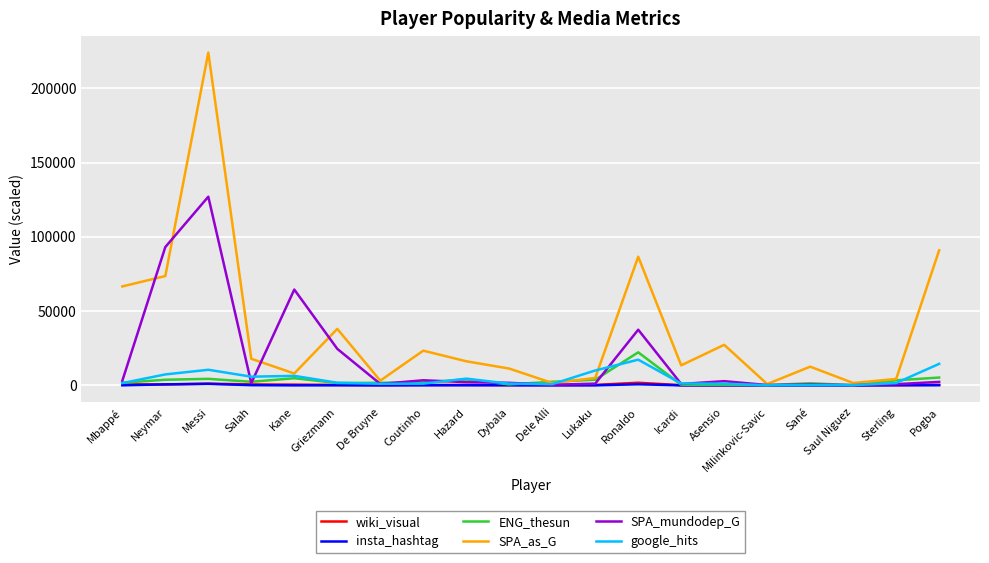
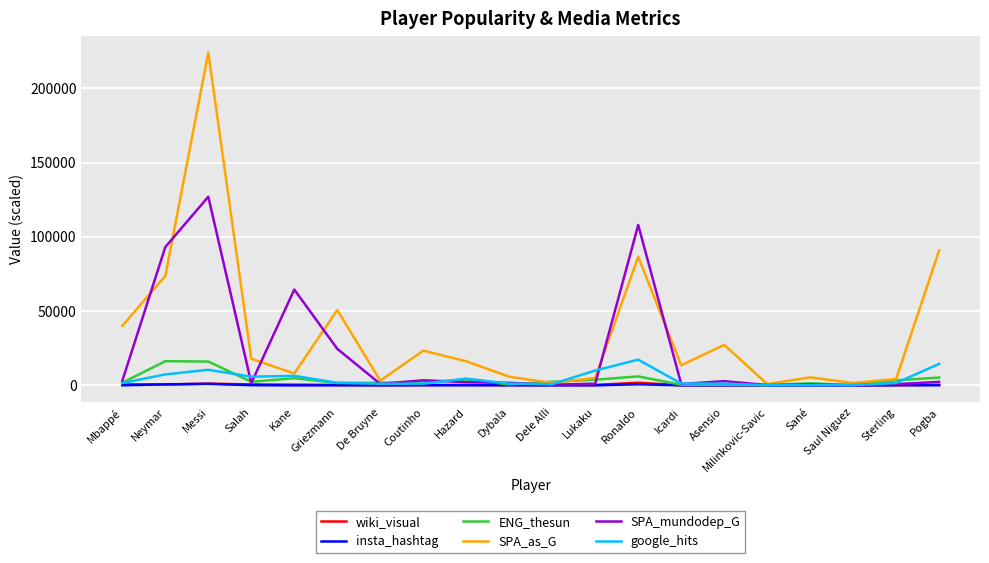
SPA_as_G, Mbappé: 67000 -> 40000
ENG_thesun, Neymar: 4000 -> 16000
ENG_thesun, Messi: 4000 -> 16000
SPA_as_G, Griezmann: 38000 -> 51000
SPA_as_G, Dybala: 11000 -> 6000
ENG_thesun, Ronaldo: 22000 -> 6000
SPA_mundodep_G, Ronaldo: 37000 -> 108000
SPA_as_G, Sané: 13000 -> 5000
